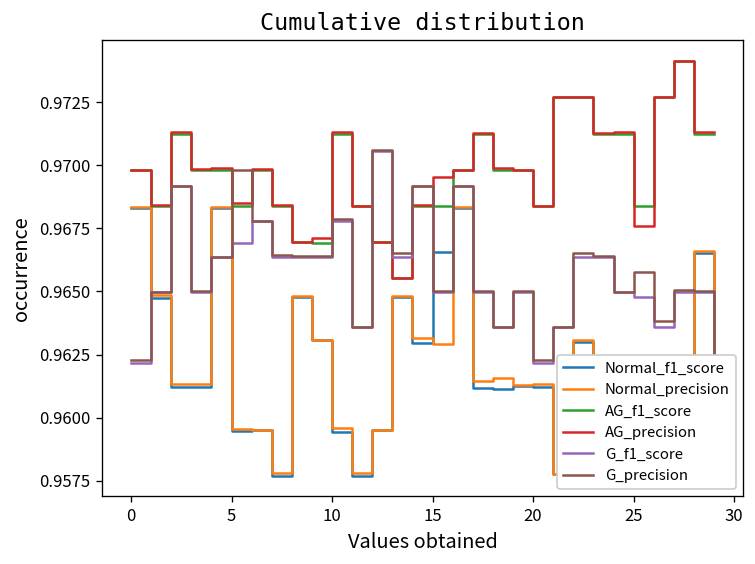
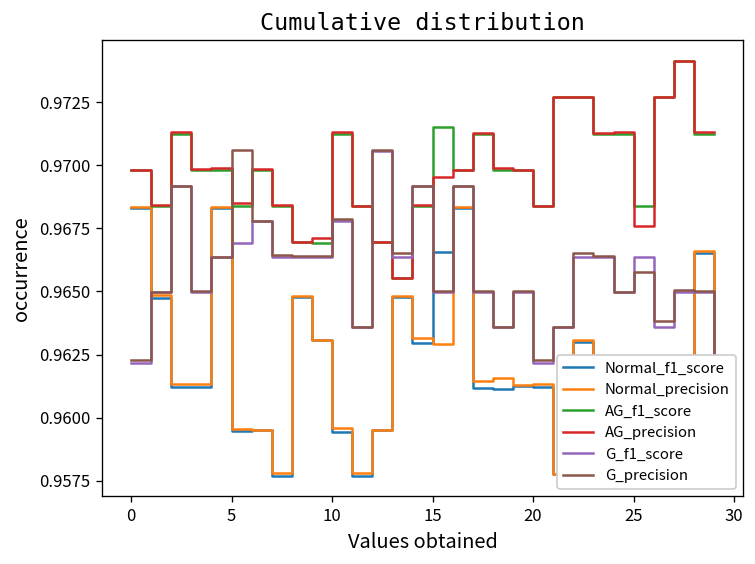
G_precision, 5: 0.9698 -> 0.9706
AG_f1_score, 15: 0.9684 -> 0.9715
G_f1_score, 25: 0.9648 -> 0.9664
